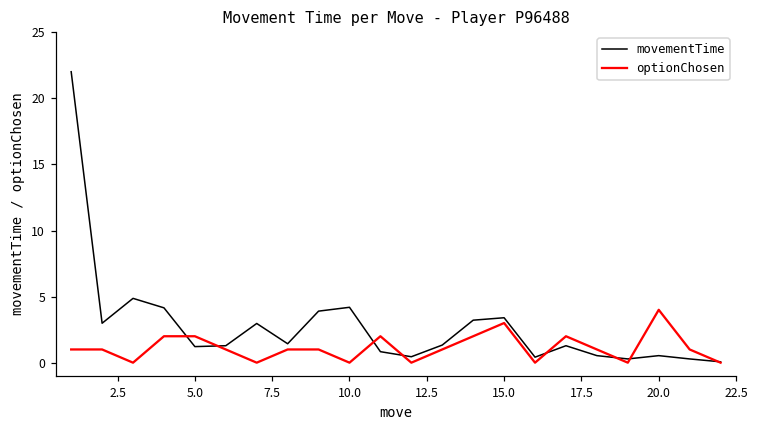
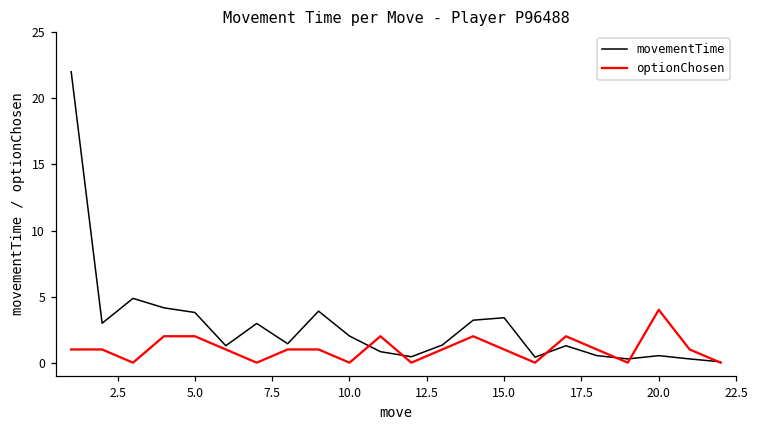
movementTime, 5.0: 1.2 -> 3.8
movementTime, 10.0: 4.2 -> 2.0
optionChosen, 15.0: 3 -> 1
